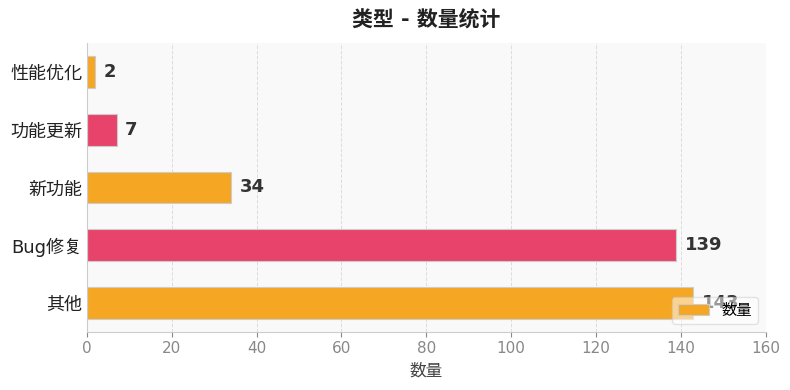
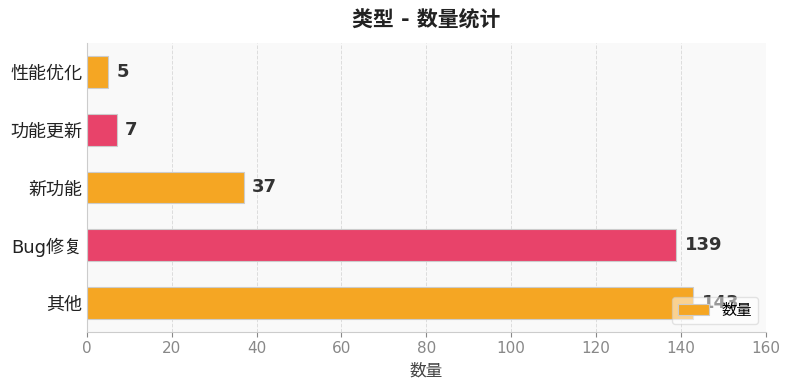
性能优化: 2 -> 5
新功能: 34 -> 37
